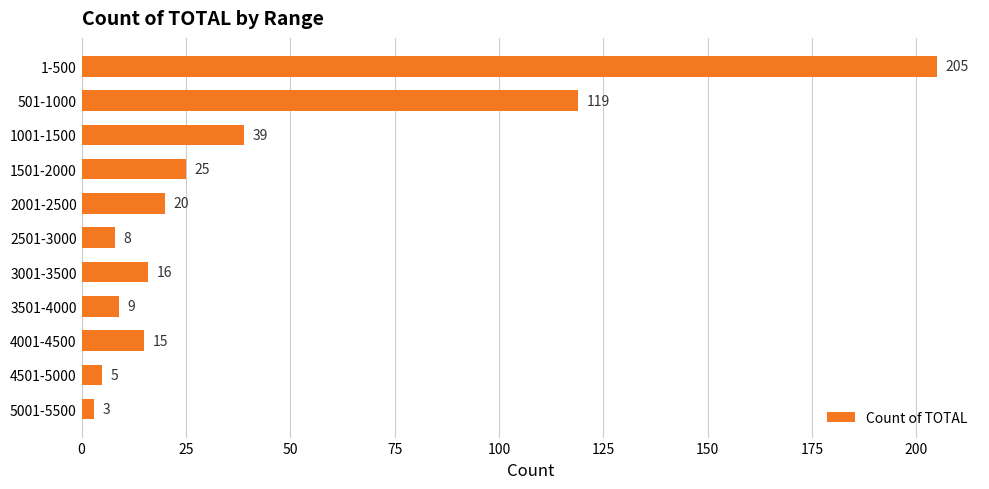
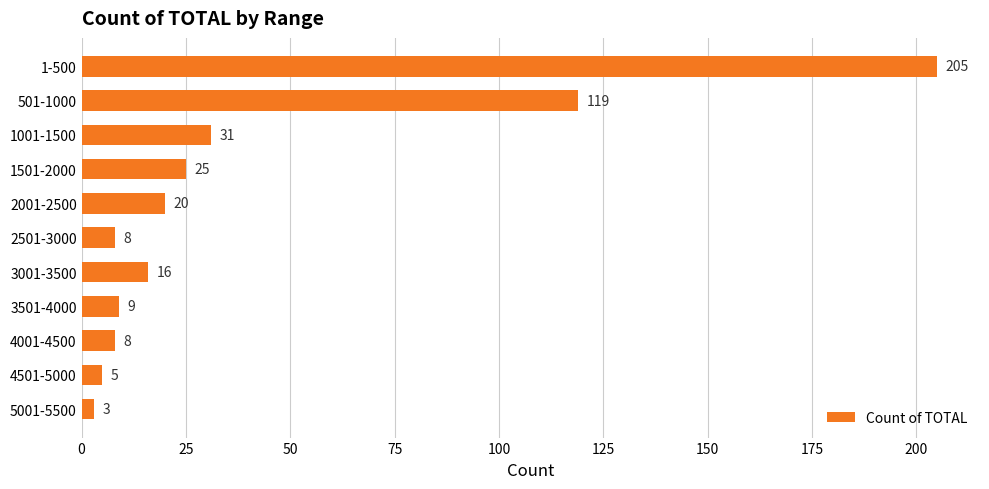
1001-1500: 39 -> 31
4001-4500: 15 -> 8
